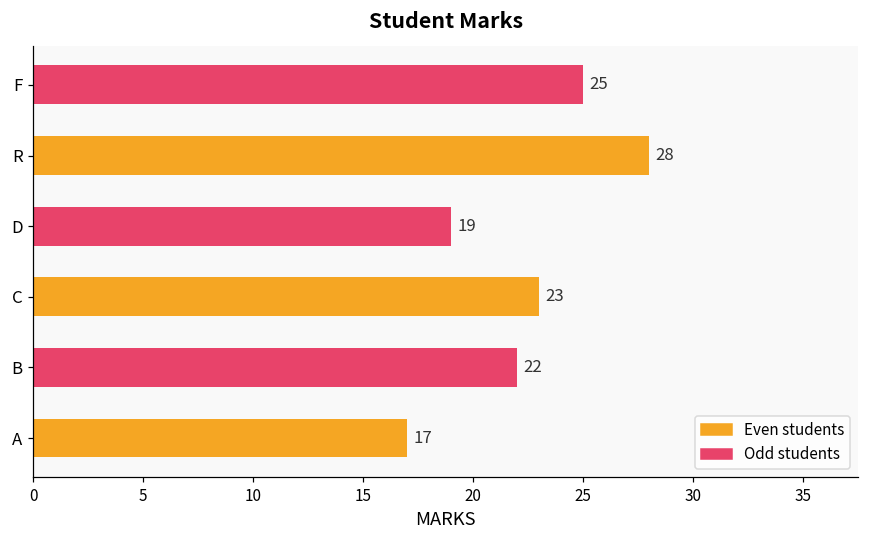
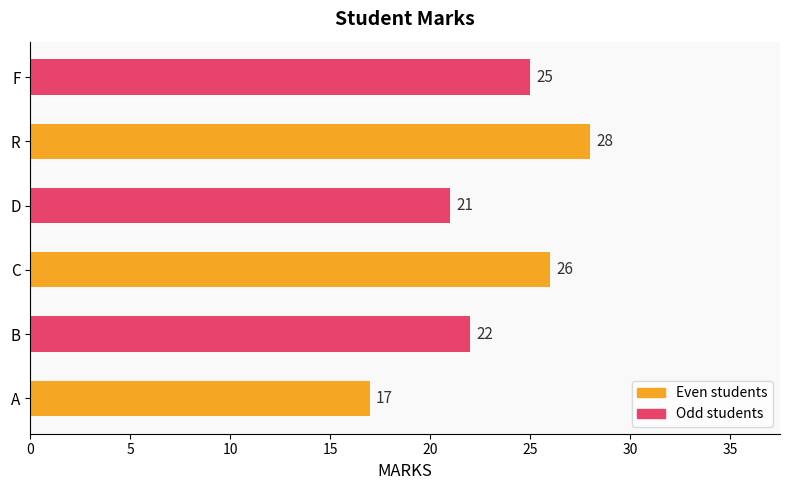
D: 19 -> 21
C: 23 -> 26
